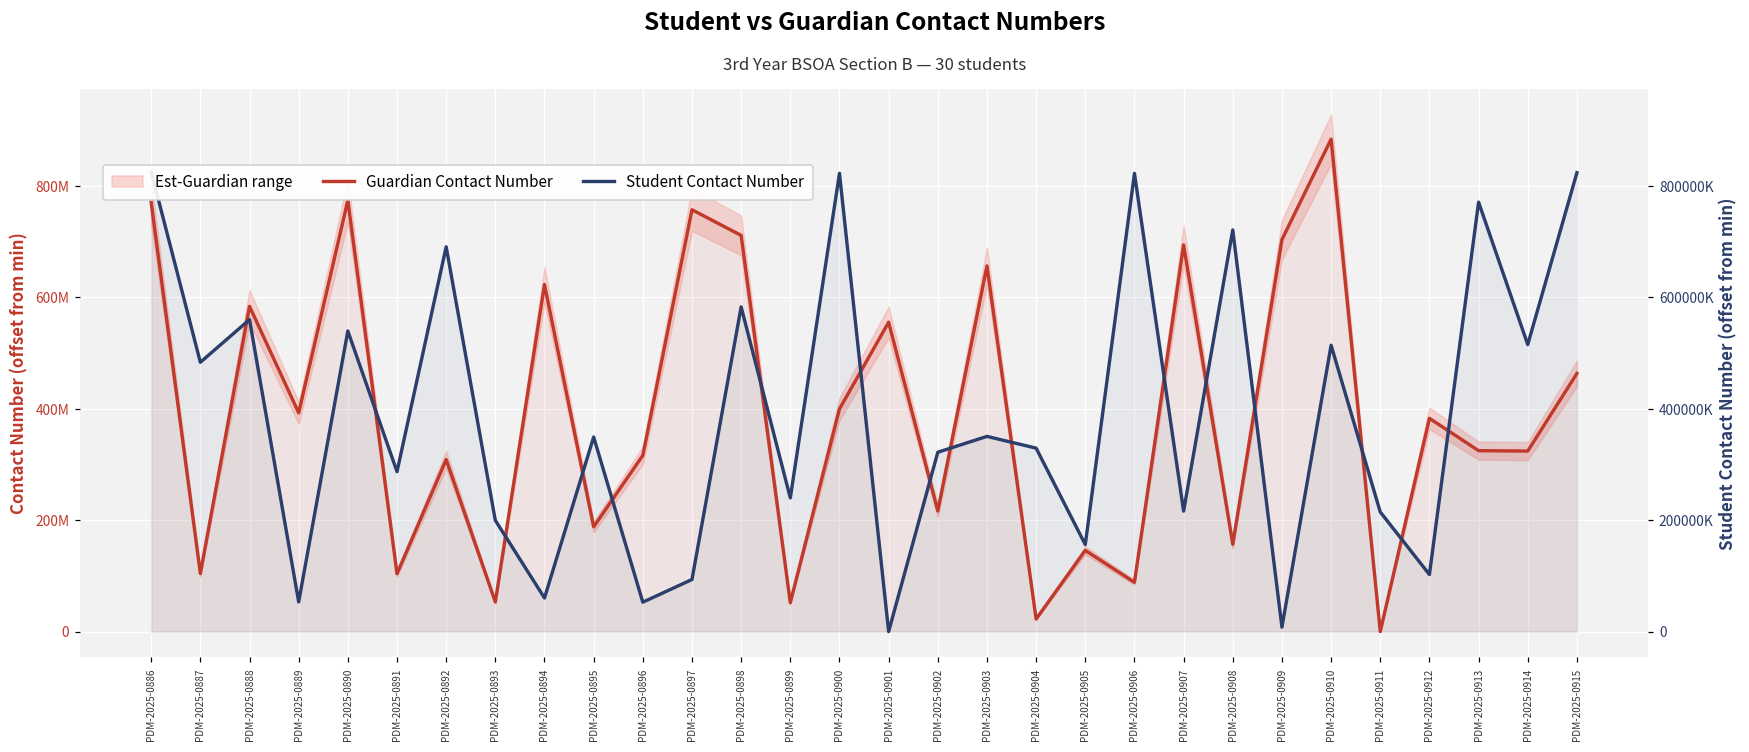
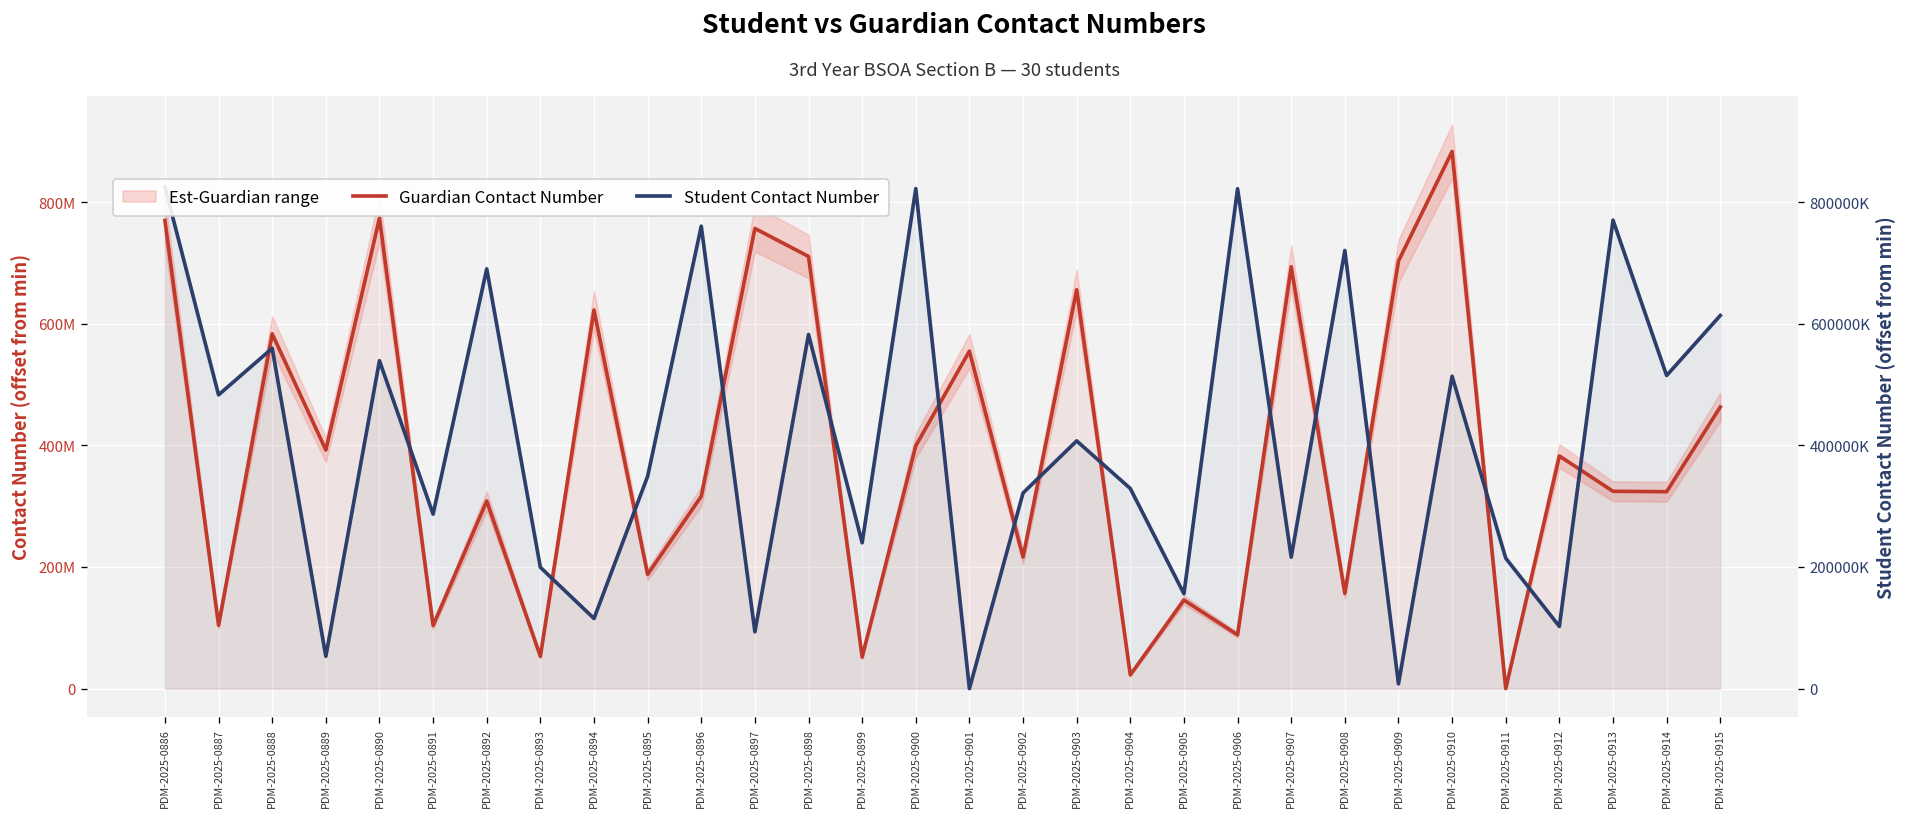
Student Contact Number, PDM-2025-0894: 60000000 -> 120000000
Student Contact Number, PDM-2025-0896: 50000000 -> 760000000
Student Contact Number, PDM-2025-0903: 350000000 -> 410000000
Student Contact Number, PDM-2025-0915: 820000000 -> 610000000
